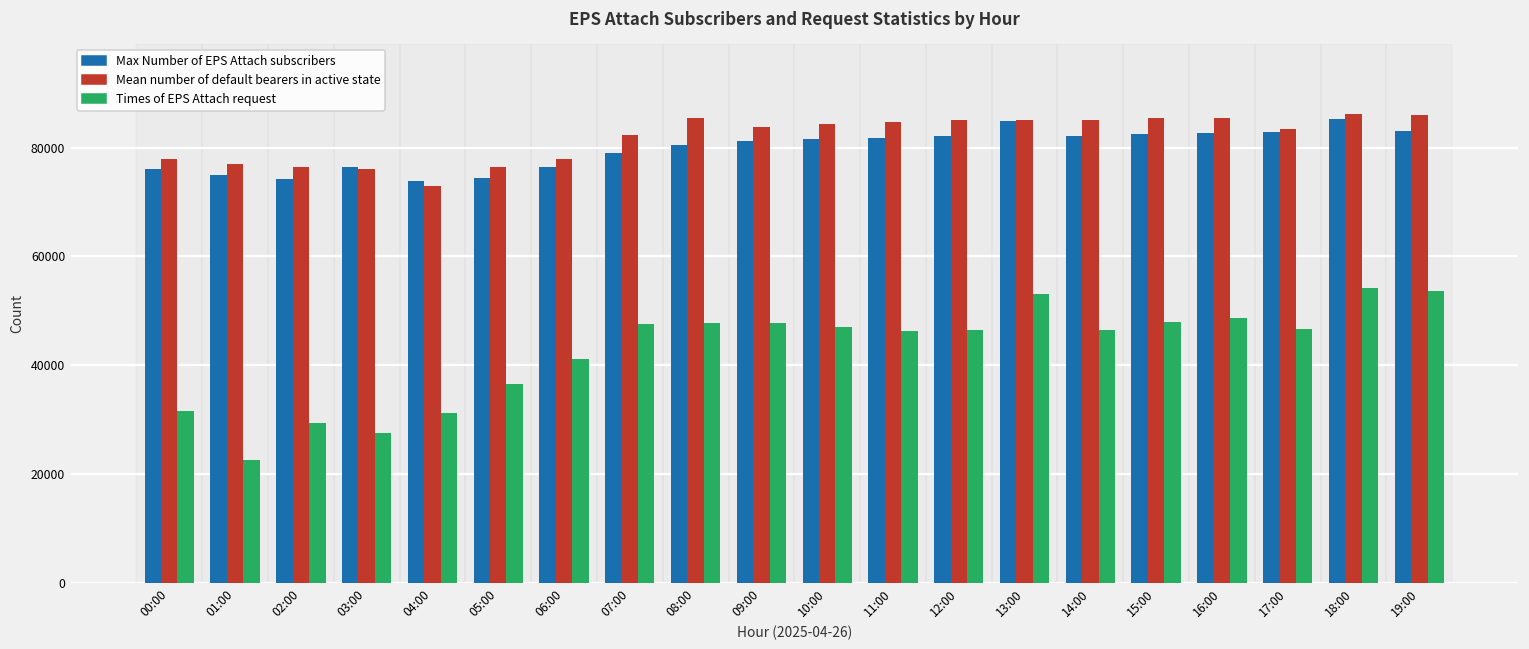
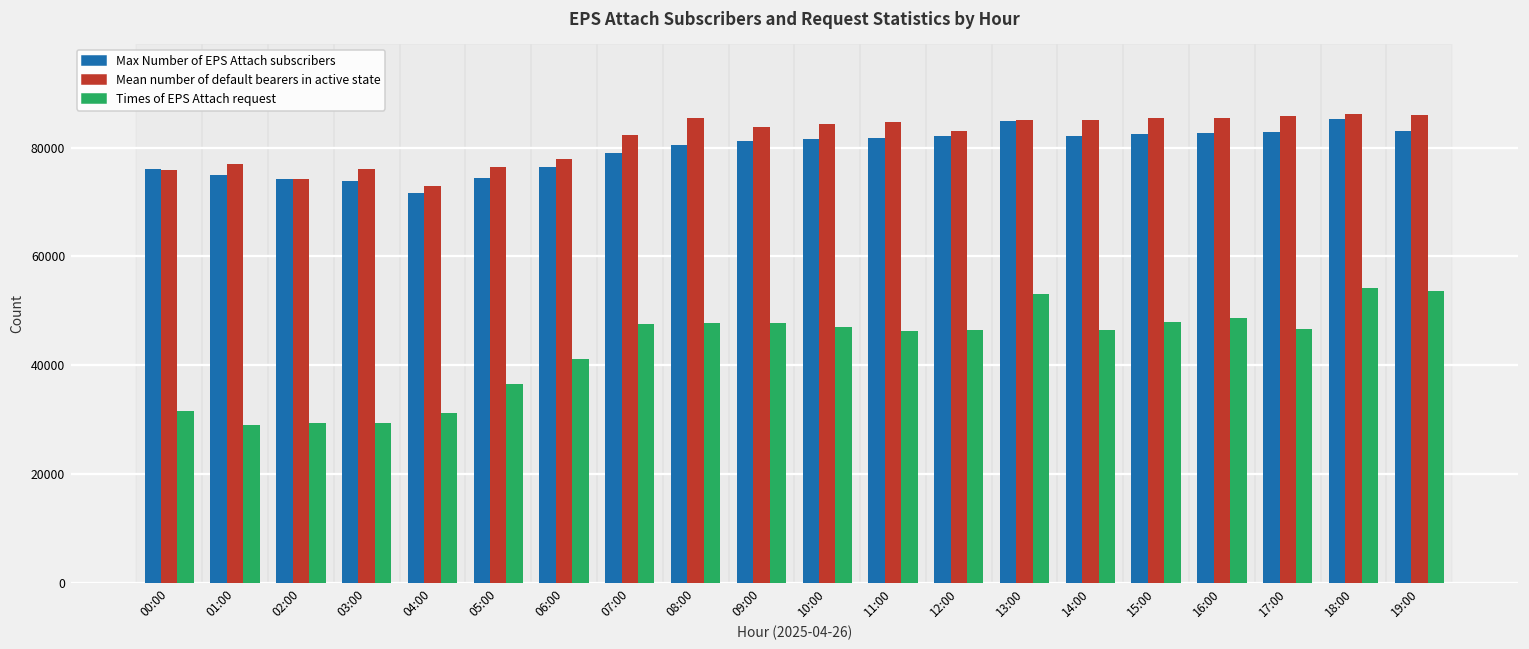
Mean number of default bearers in active state, 00:00: 78000 -> 76000
Times of EPS Attach request, 01:00: 23000 -> 29000
Mean number of default bearers in active state, 02:00: 76000 -> 74000
Max Number of EPS Attach subscribers, 03:00: 76000 -> 74000
Times of EPS Attach request, 03:00: 28000 -> 29000
Max Number of EPS Attach subscribers, 04:00: 74000 -> 72000
Mean number of default bearers in active state, 12:00: 85000 -> 83000
Mean number of default bearers in active state, 17:00: 83000 -> 86000
